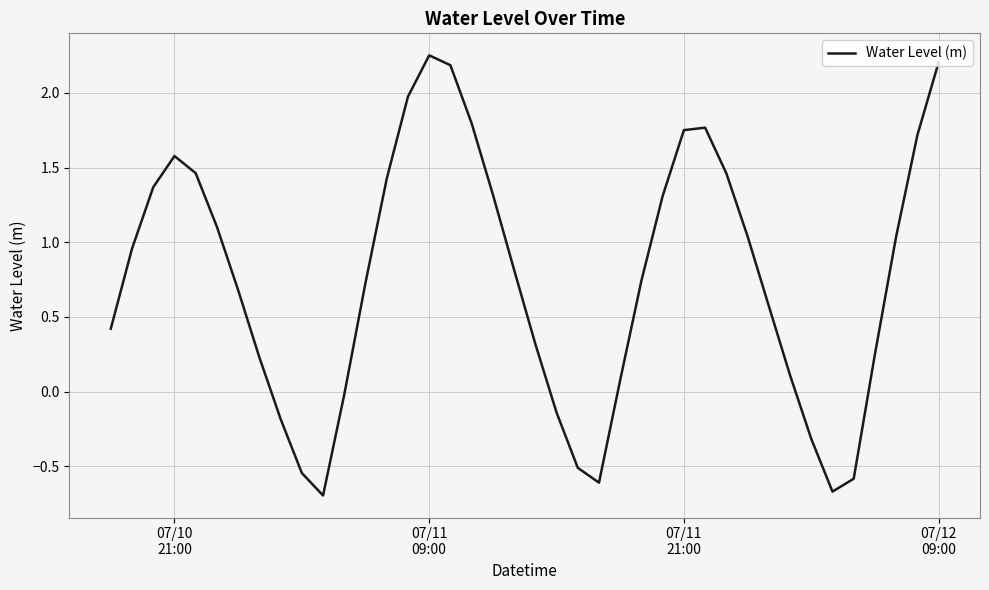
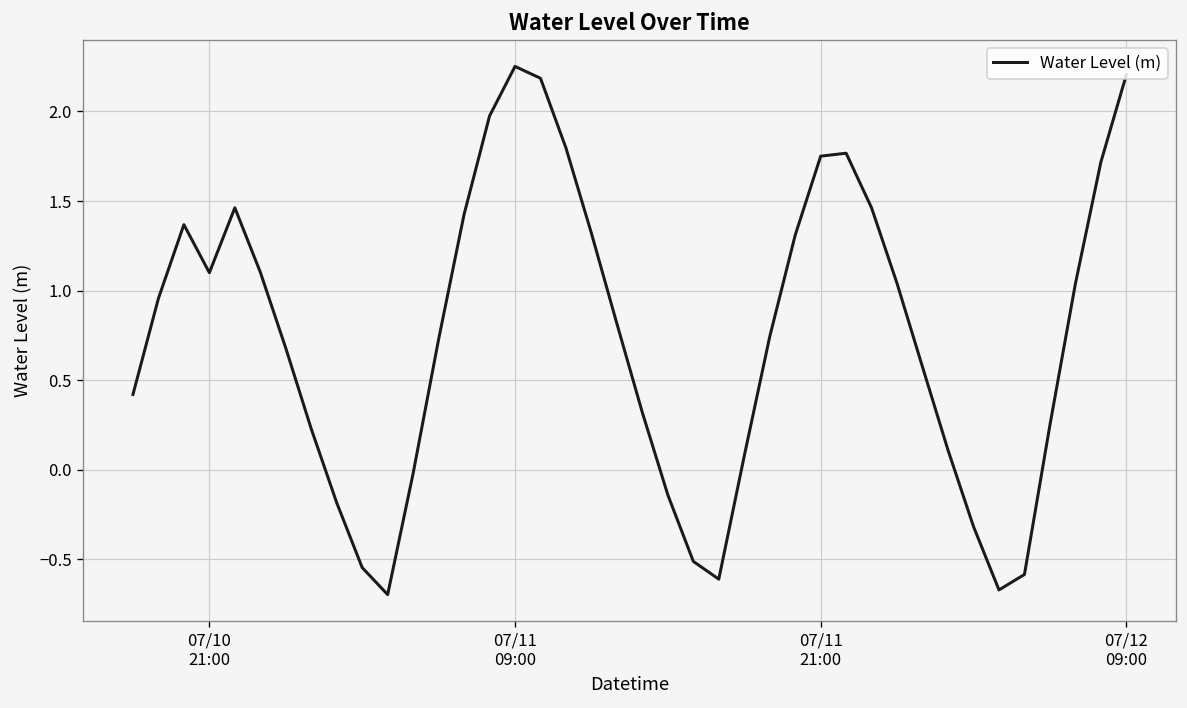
07/10 21:00: 1.58 -> 1.10
